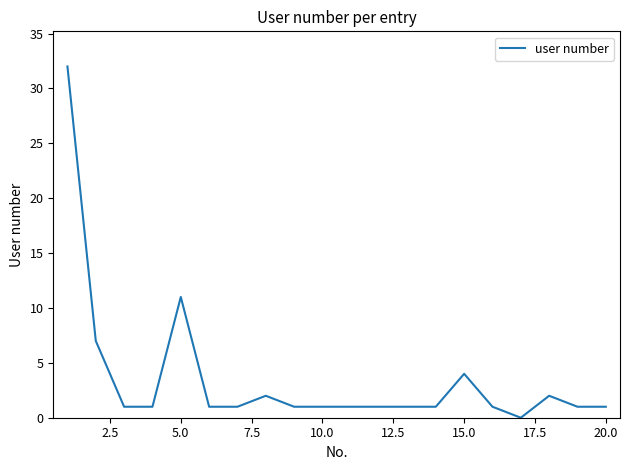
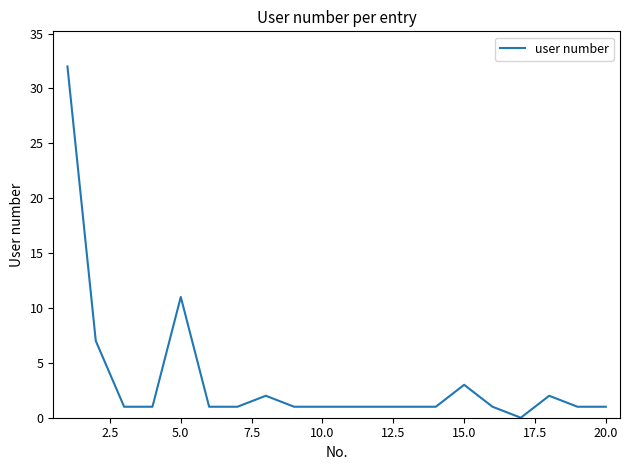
15.0: 4 -> 3
